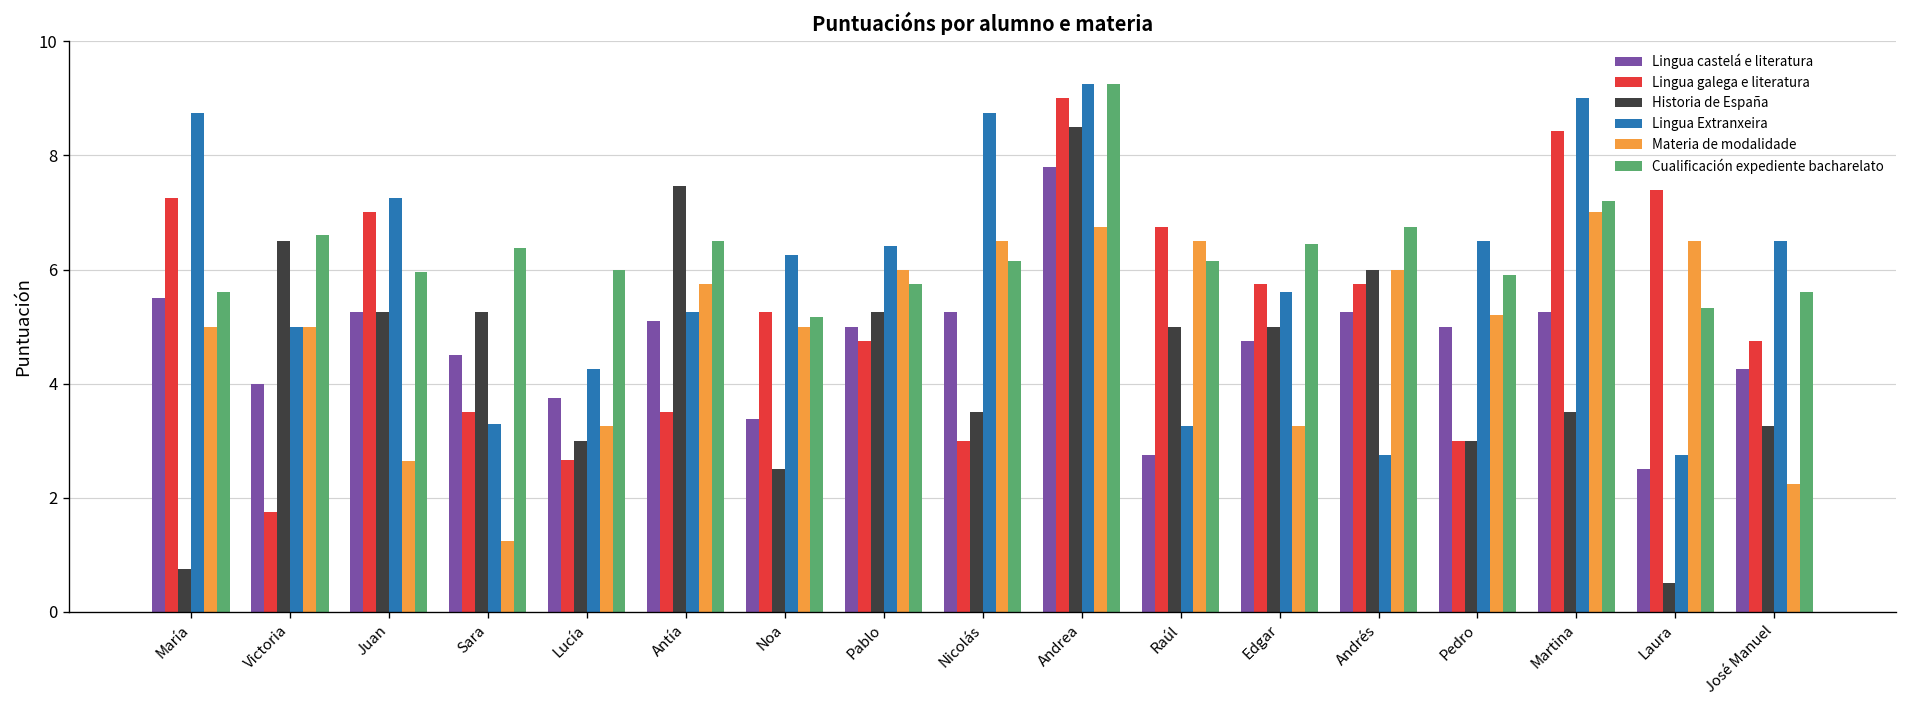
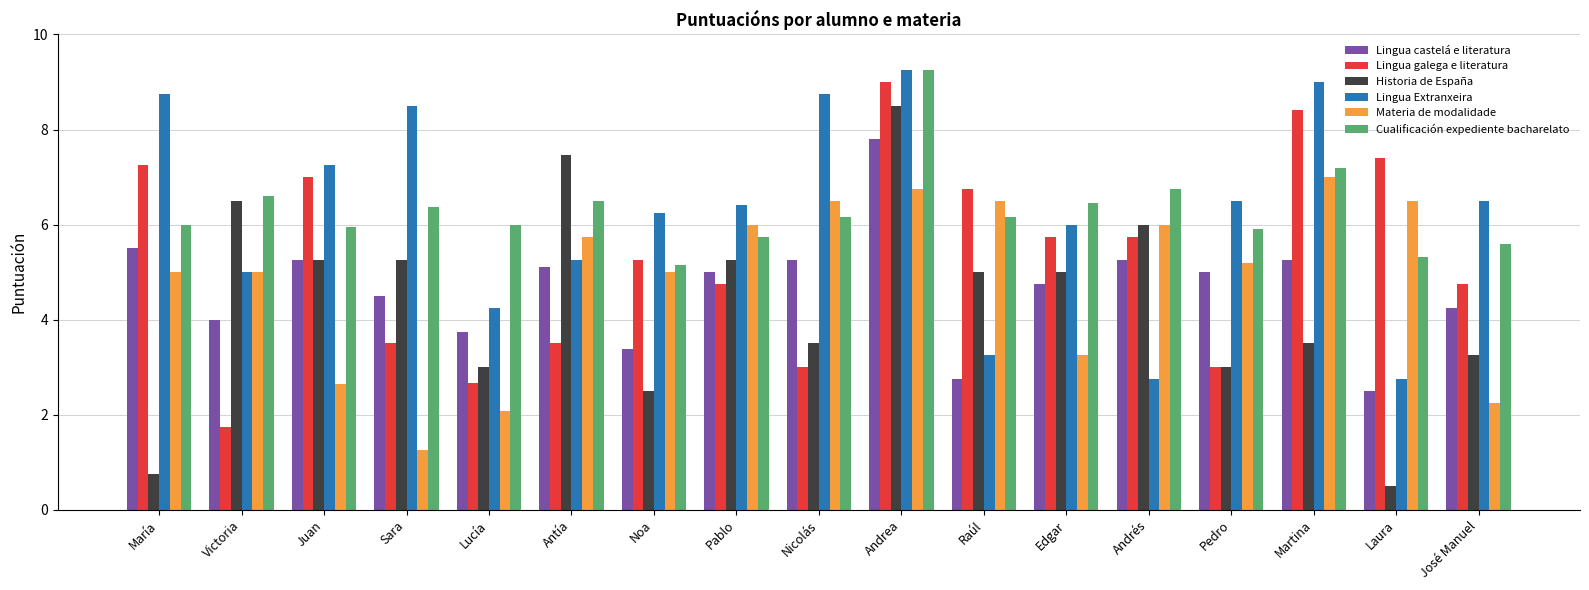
Cualificación expediente bacharelato, María: 5.6 -> 6.0
Lingua Extranxeira, Sara: 3.3 -> 8.5
Materia de modalidade, Lucía: 3.3 -> 2.1
Lingua Extranxeira, Edgar: 5.6 -> 6.0
